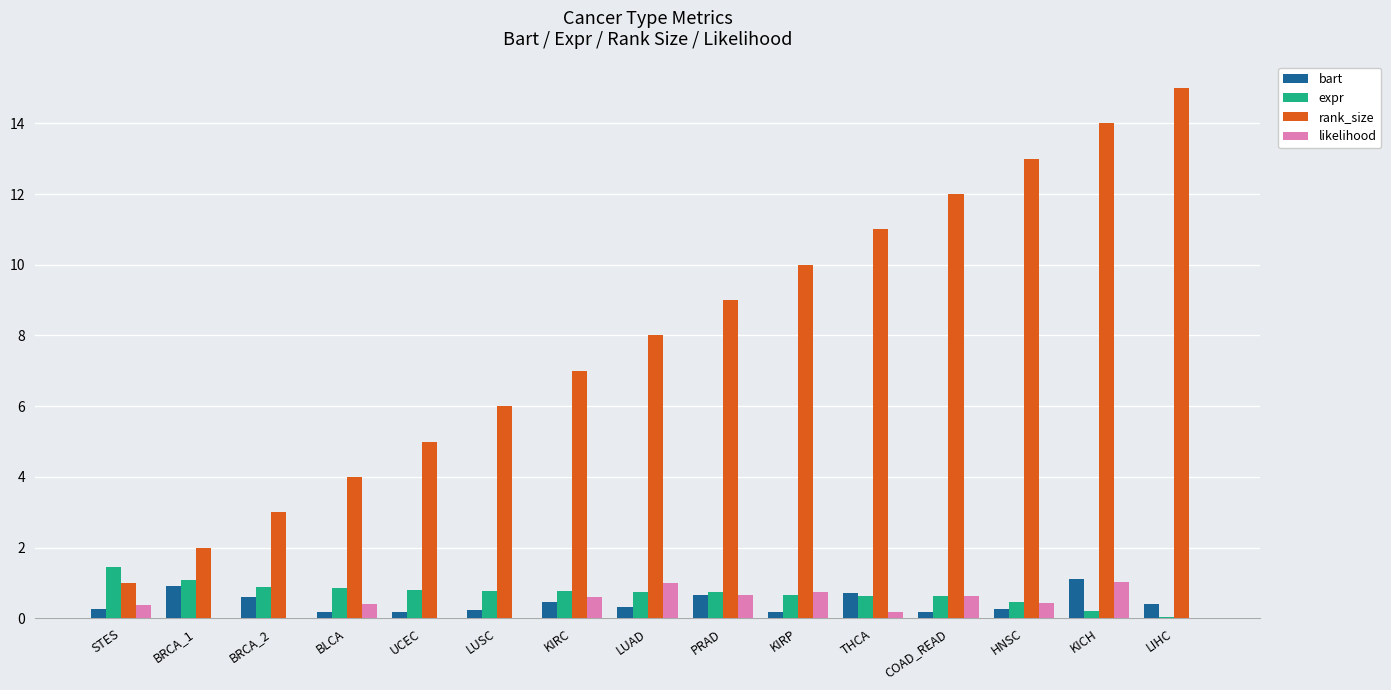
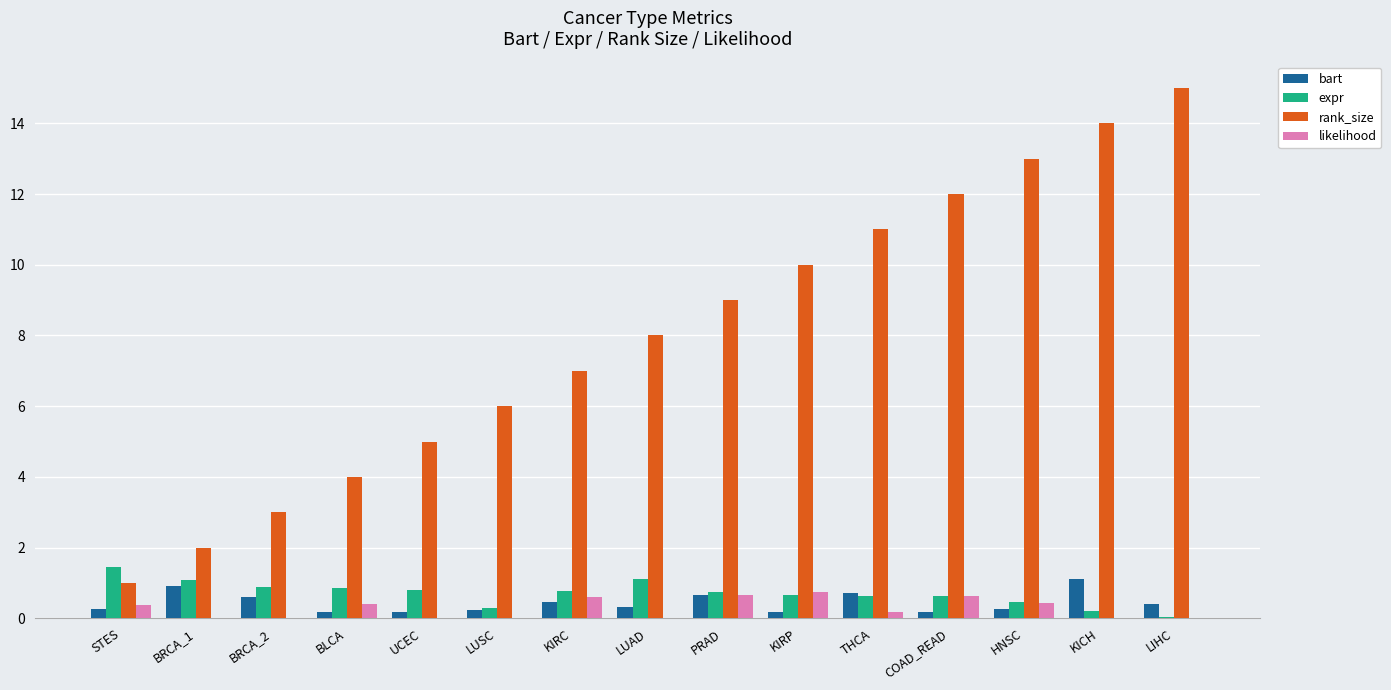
expr, LUSC: 0.8 -> 0.3
expr, LUAD: 0.8 -> 1.1
likelihood, LUAD: 1 -> 0
likelihood, KICH: 1.0 -> 0.0
